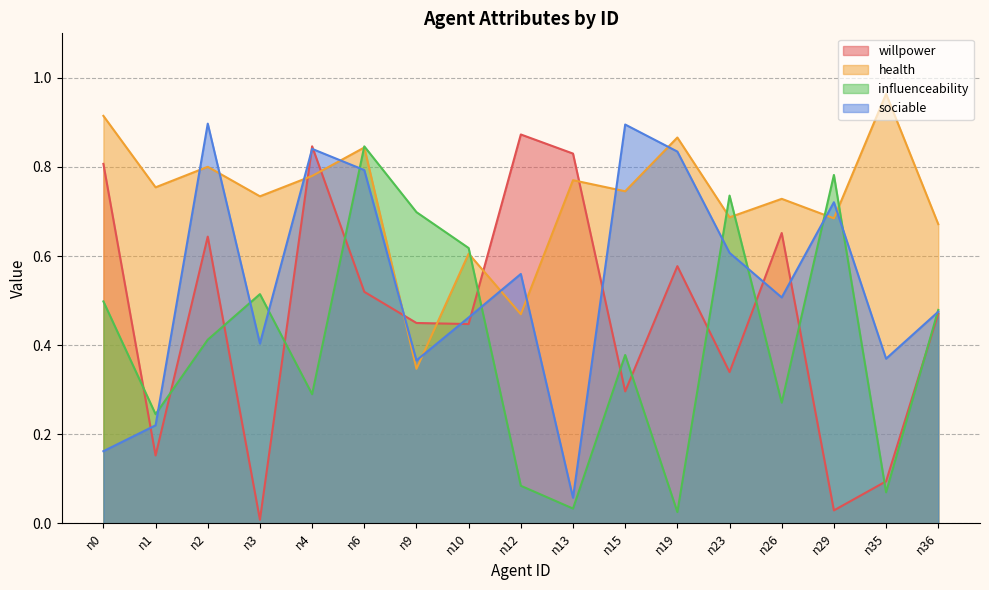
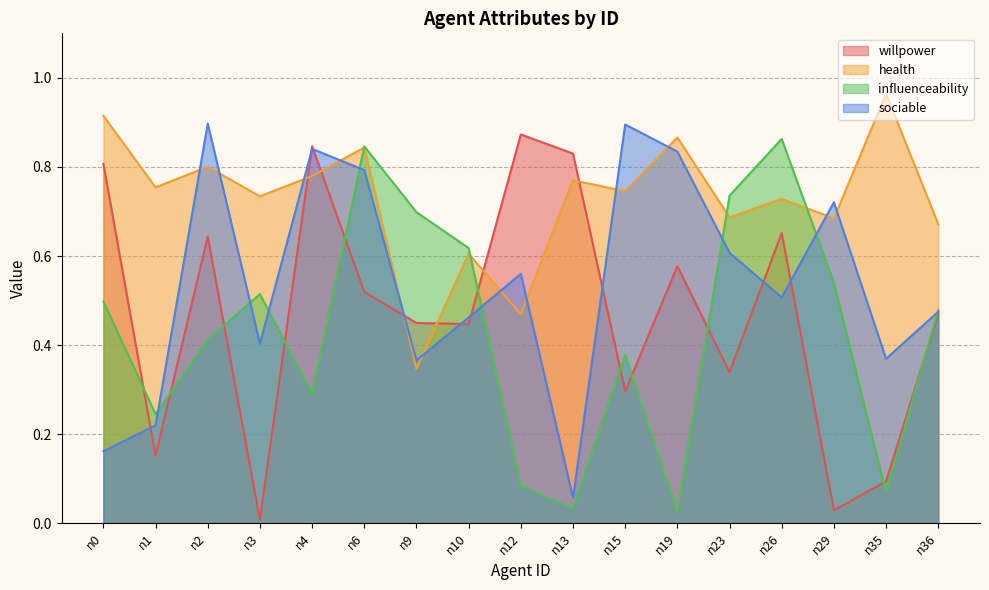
influenceability, n26: 0.27 -> 0.86
influenceability, n29: 0.78 -> 0.54
